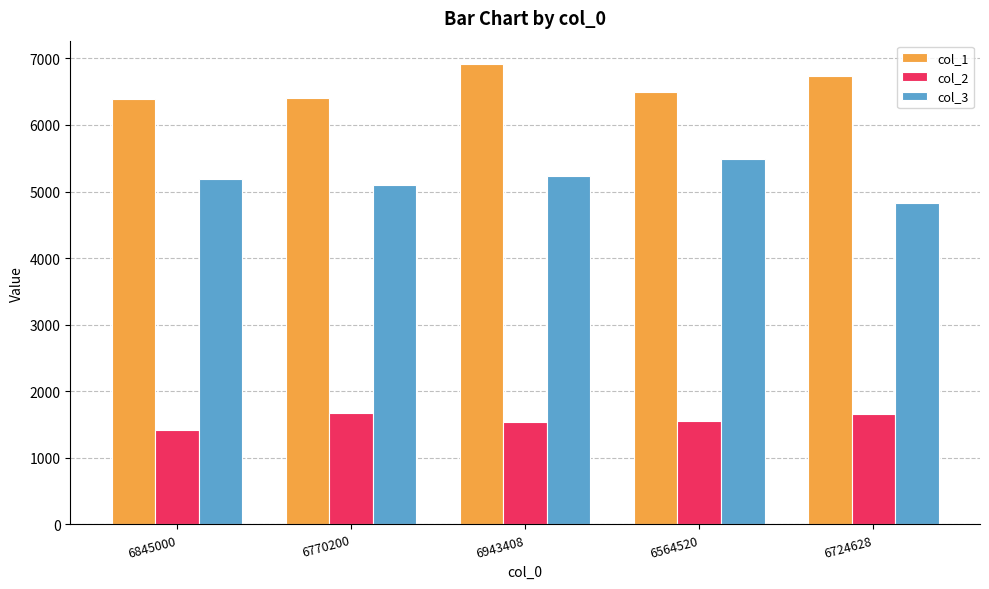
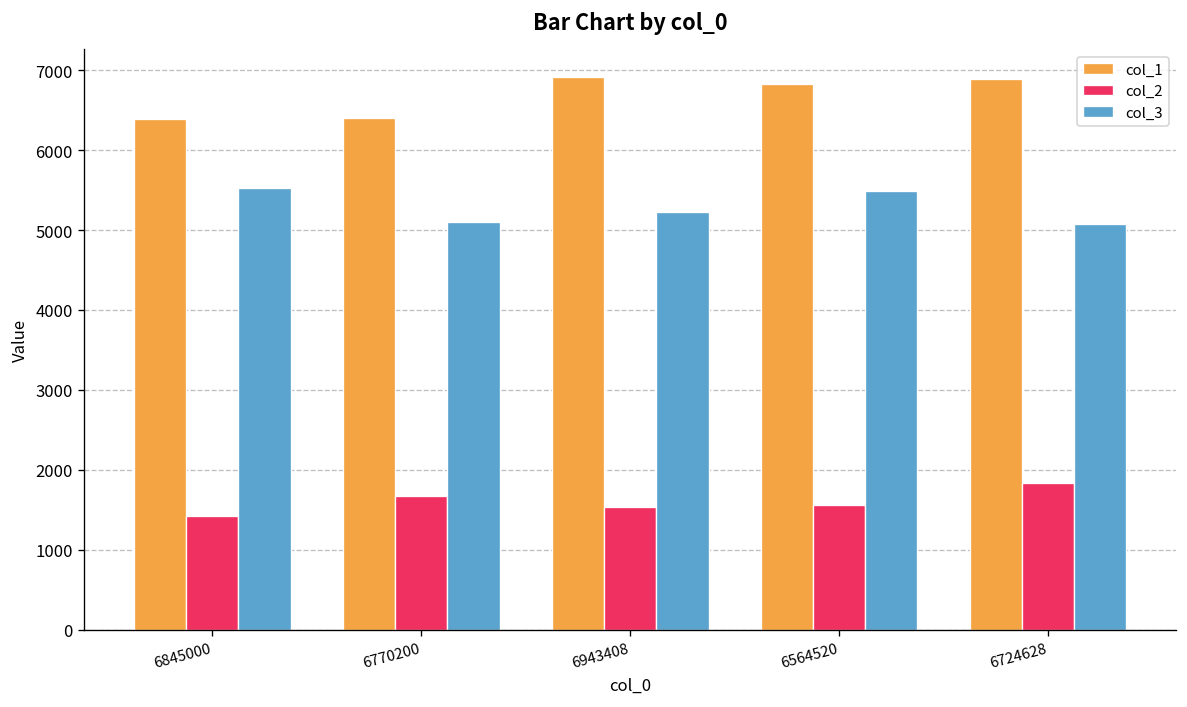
col_3, 6845000: 5200 -> 5500
col_1, 6564520: 6500 -> 6800
col_1, 6724628: 6700 -> 6900
col_2, 6724628: 1700 -> 1800
col_3, 6724628: 4800 -> 5100
